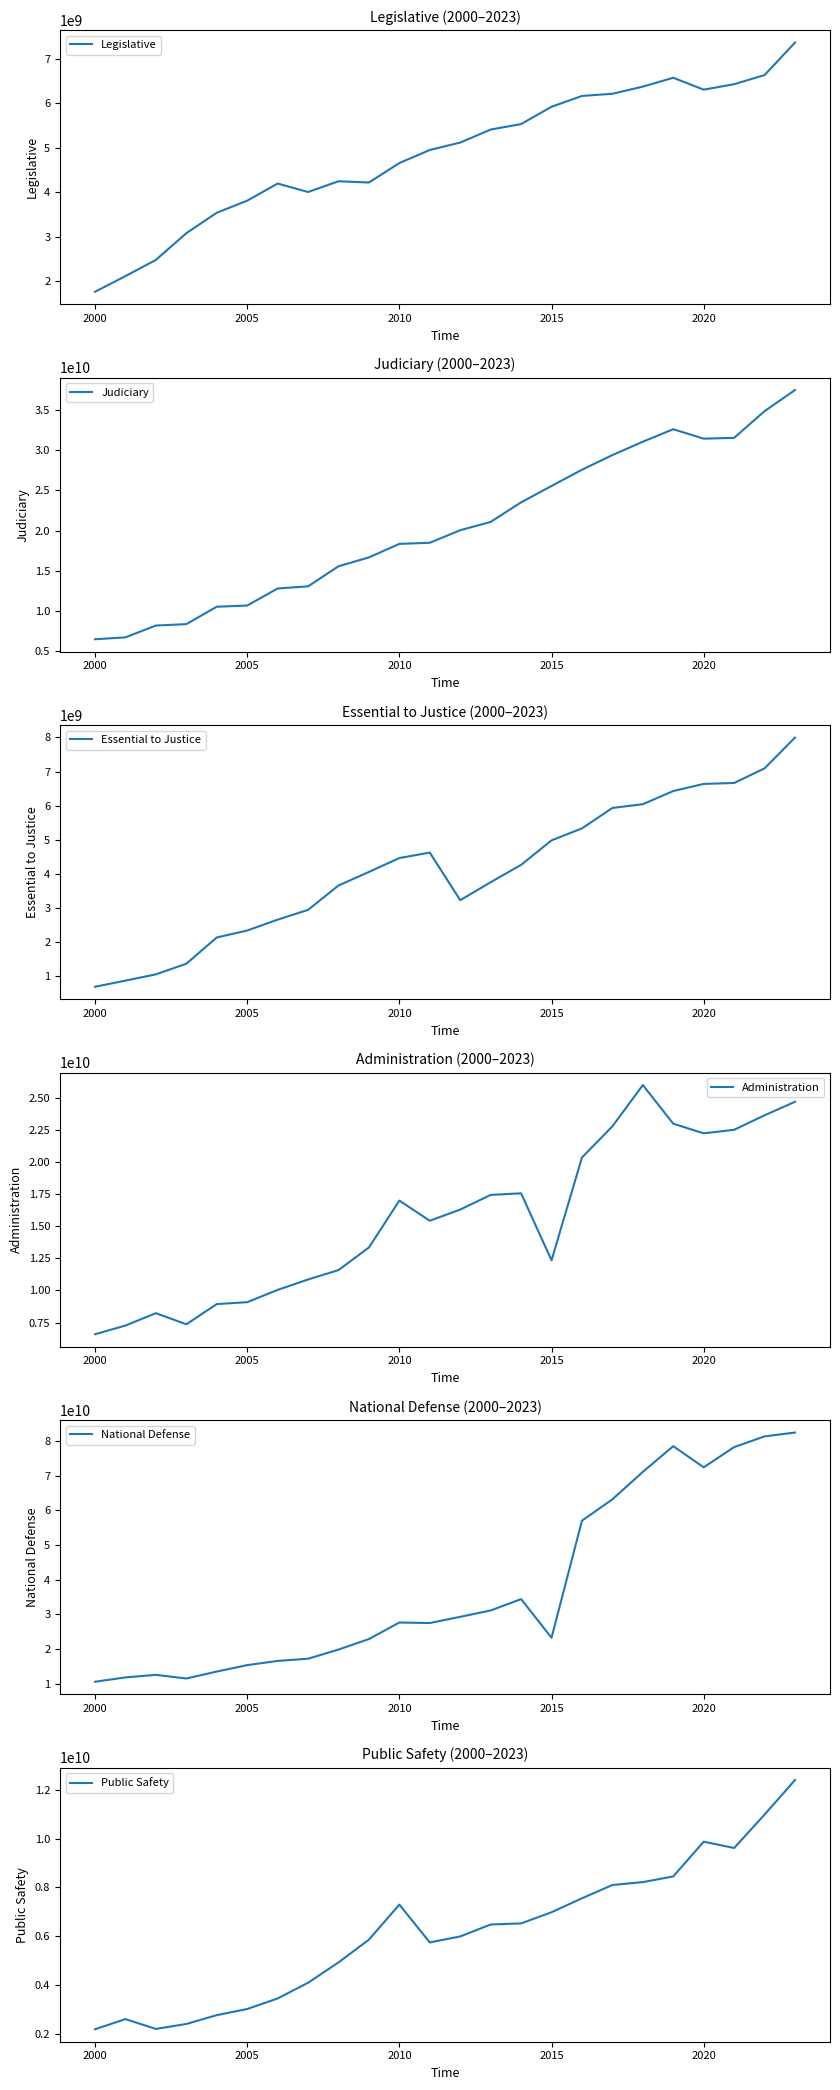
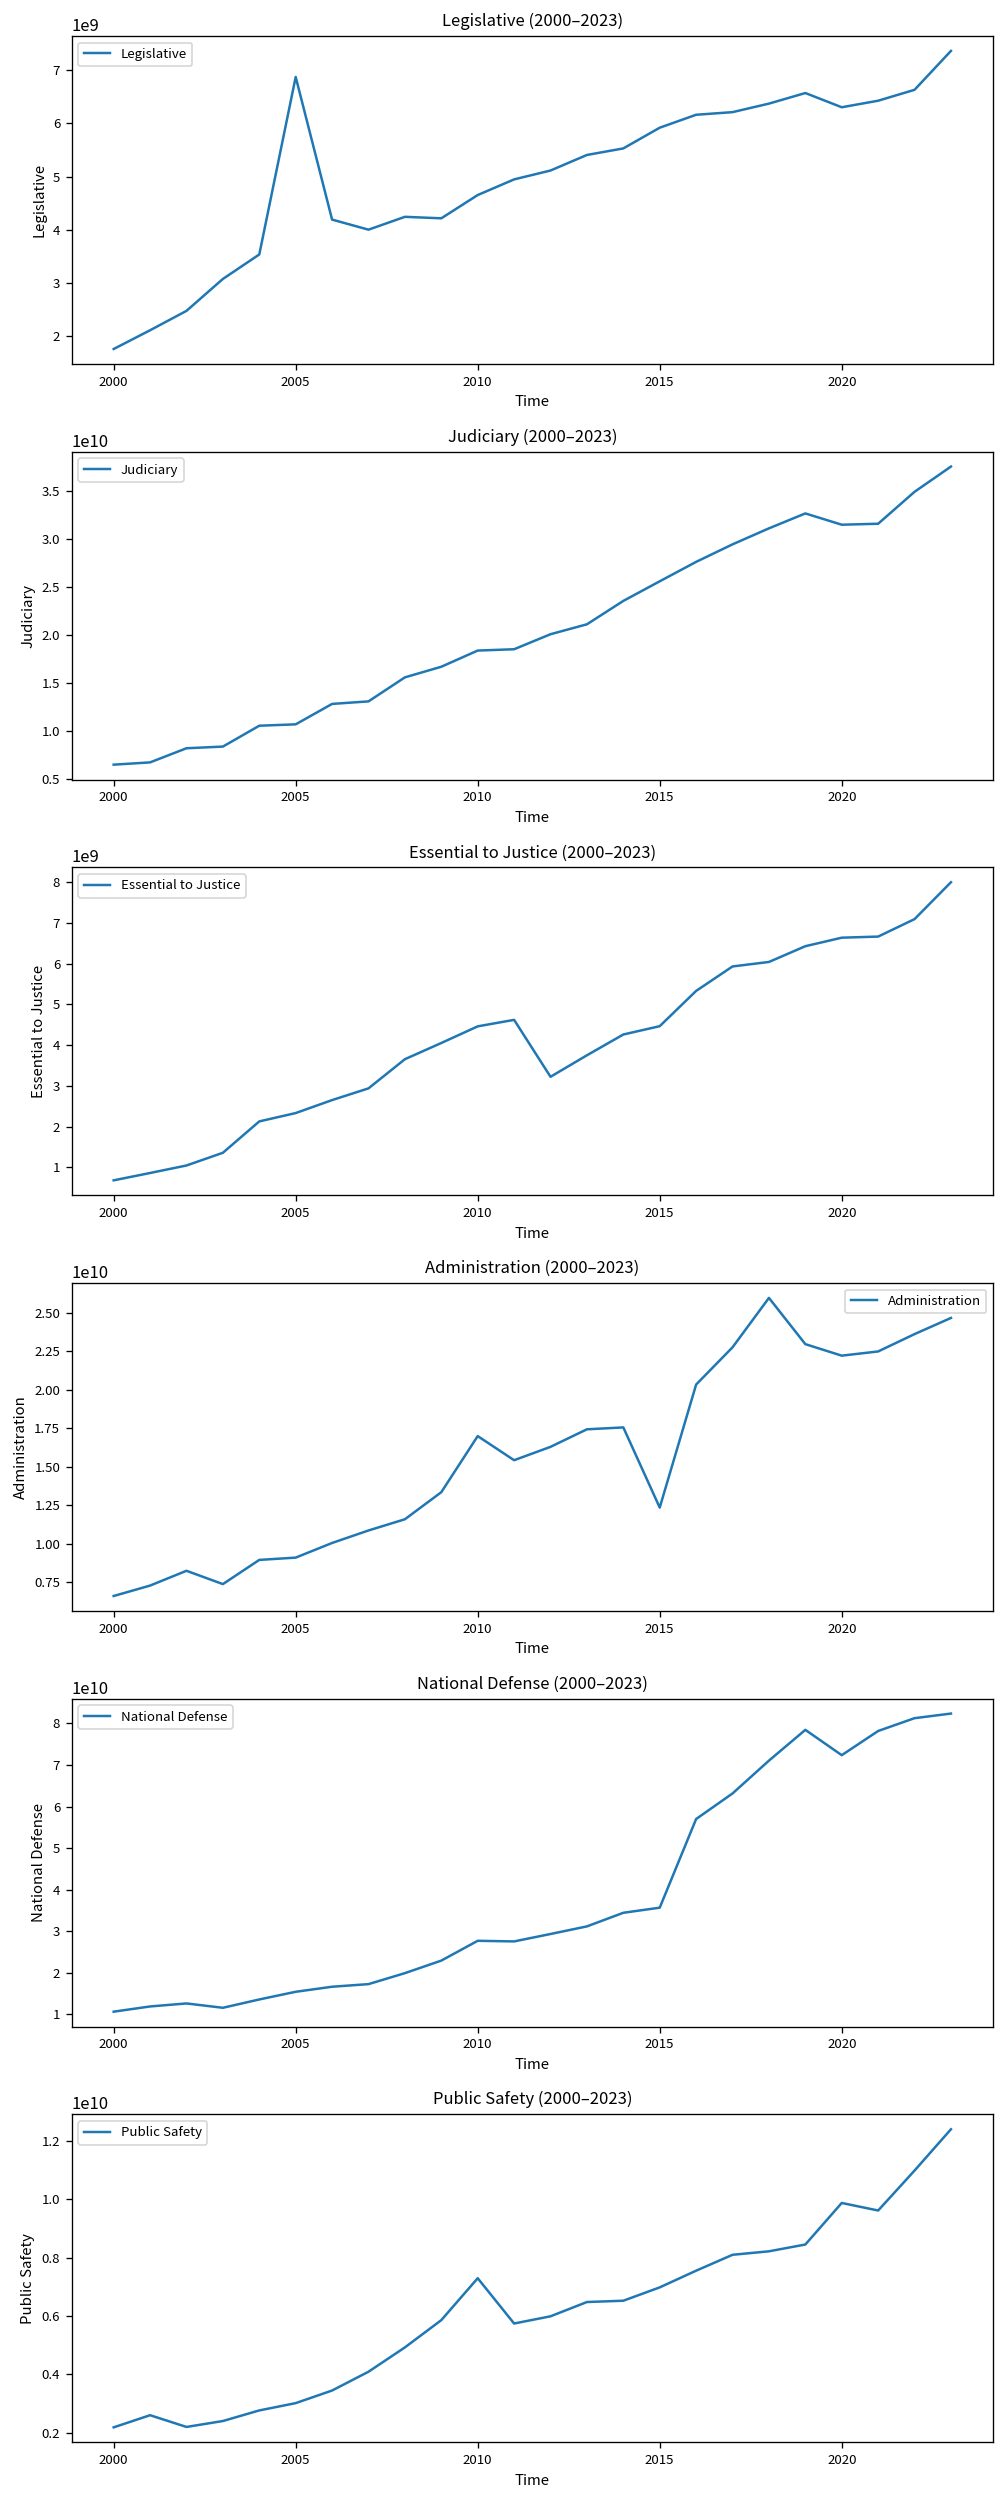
Legislative (2000–2023), 2005: 3800000000 -> 6900000000
Essential to Justice (2000–2023), 2015: 5000000000 -> 4500000000
National Defense (2000–2023), 2015: 23000000000 -> 36000000000
